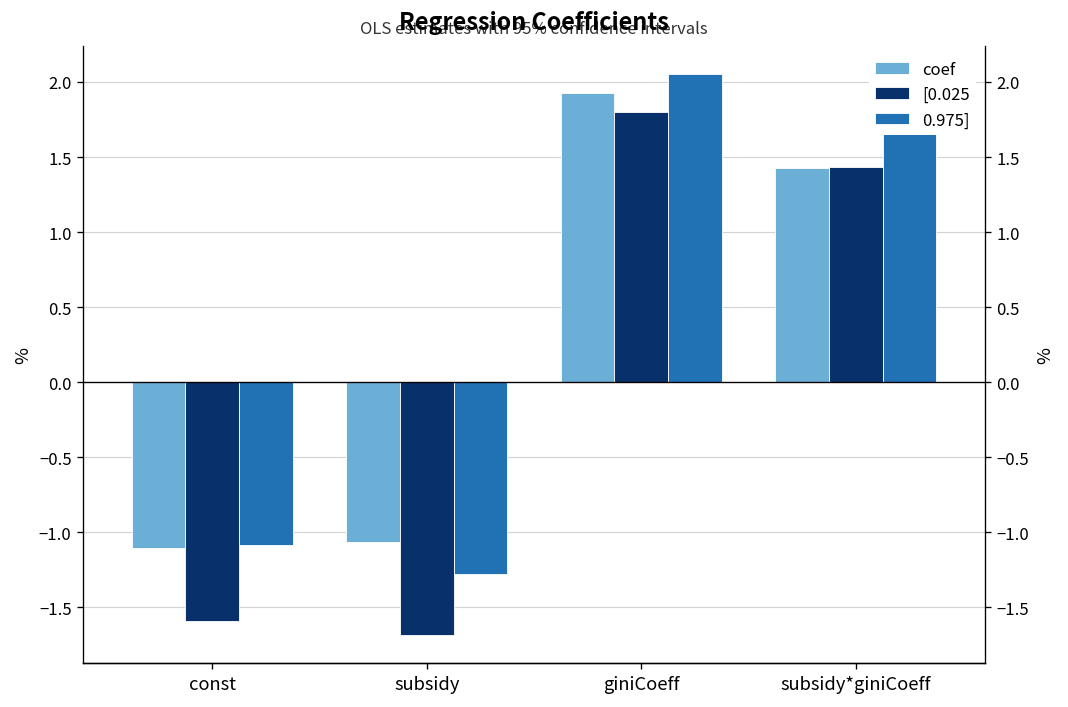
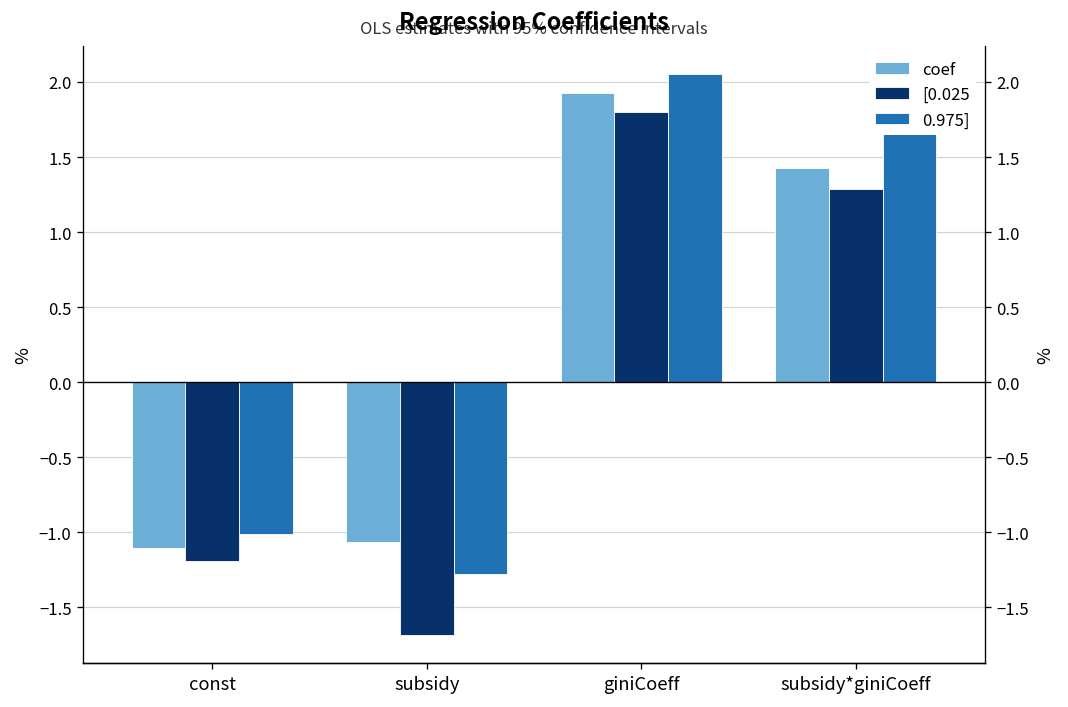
[0.025, const: -1.59 -> -1.20
0.975], const: -1.09 -> -1.01
[0.025, subsidy*giniCoeff: 1.43 -> 1.29
